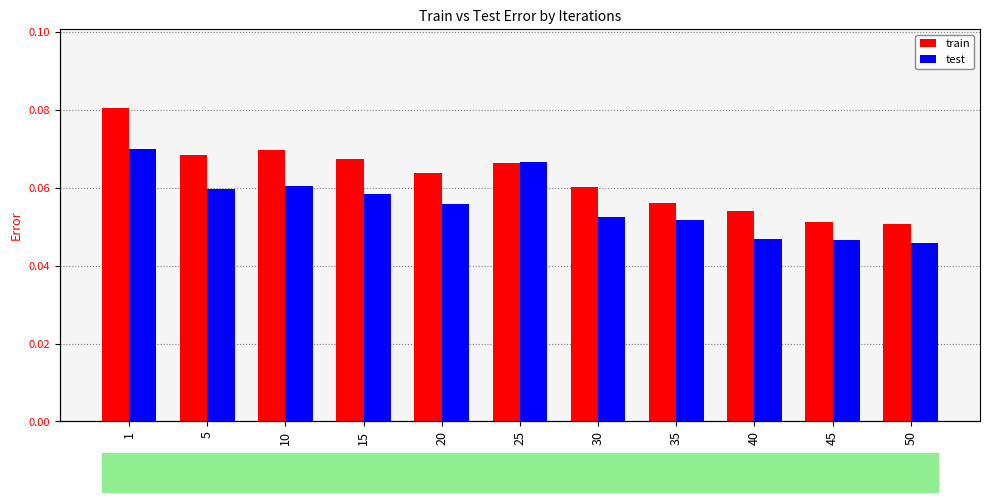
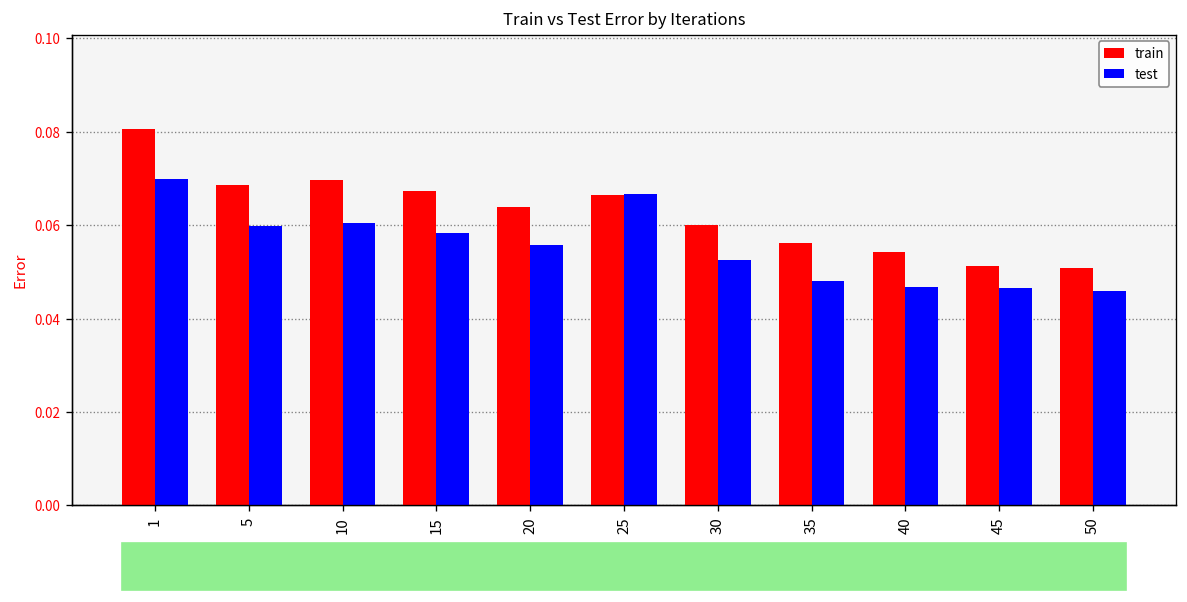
test, 35: 0.052 -> 0.048
